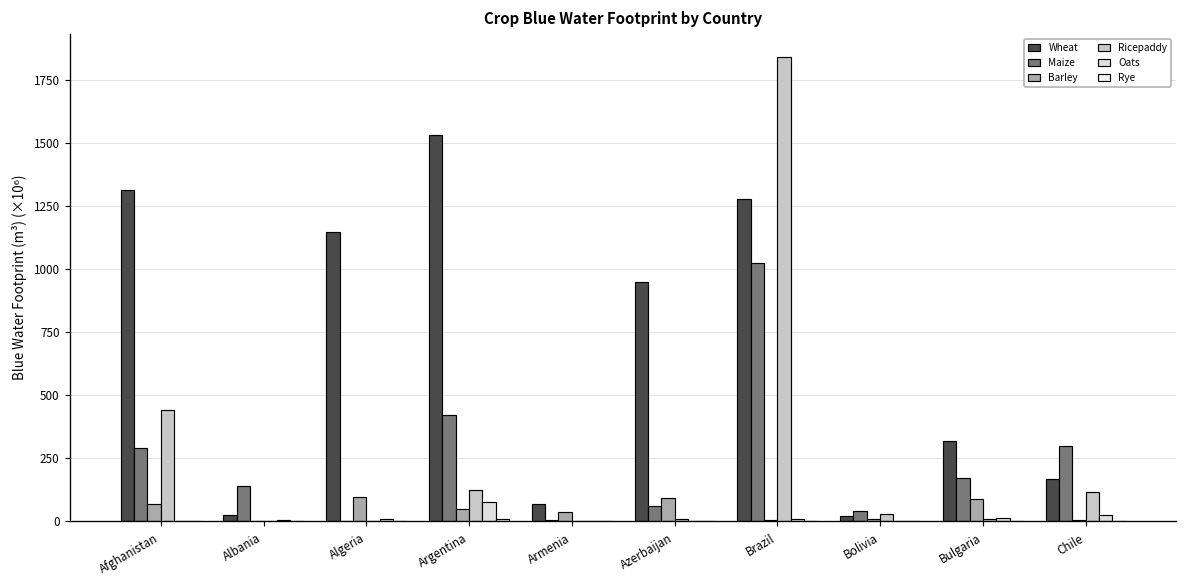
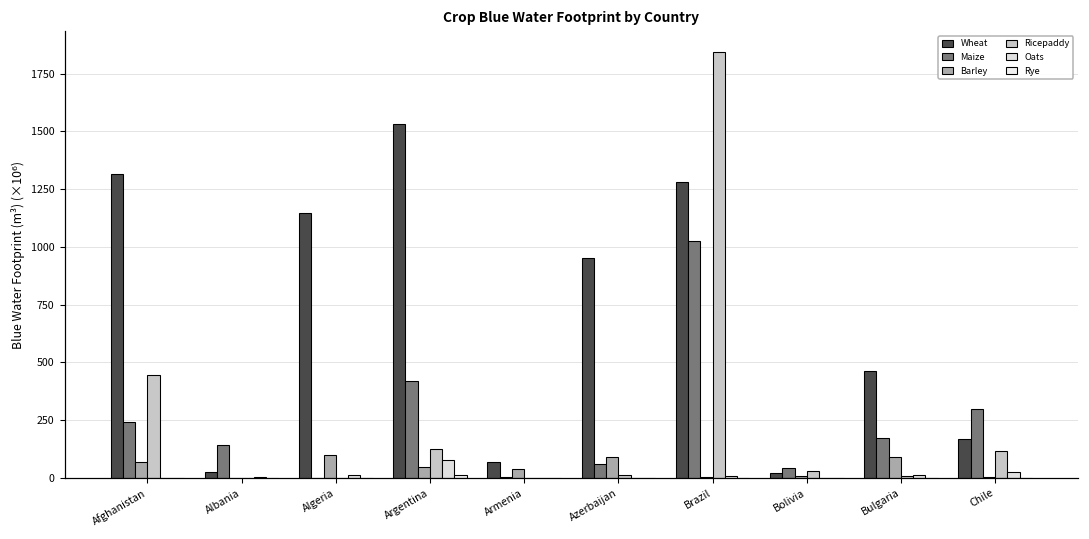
Maize, Afghanistan: 290 -> 240
Wheat, Bulgaria: 320 -> 460
